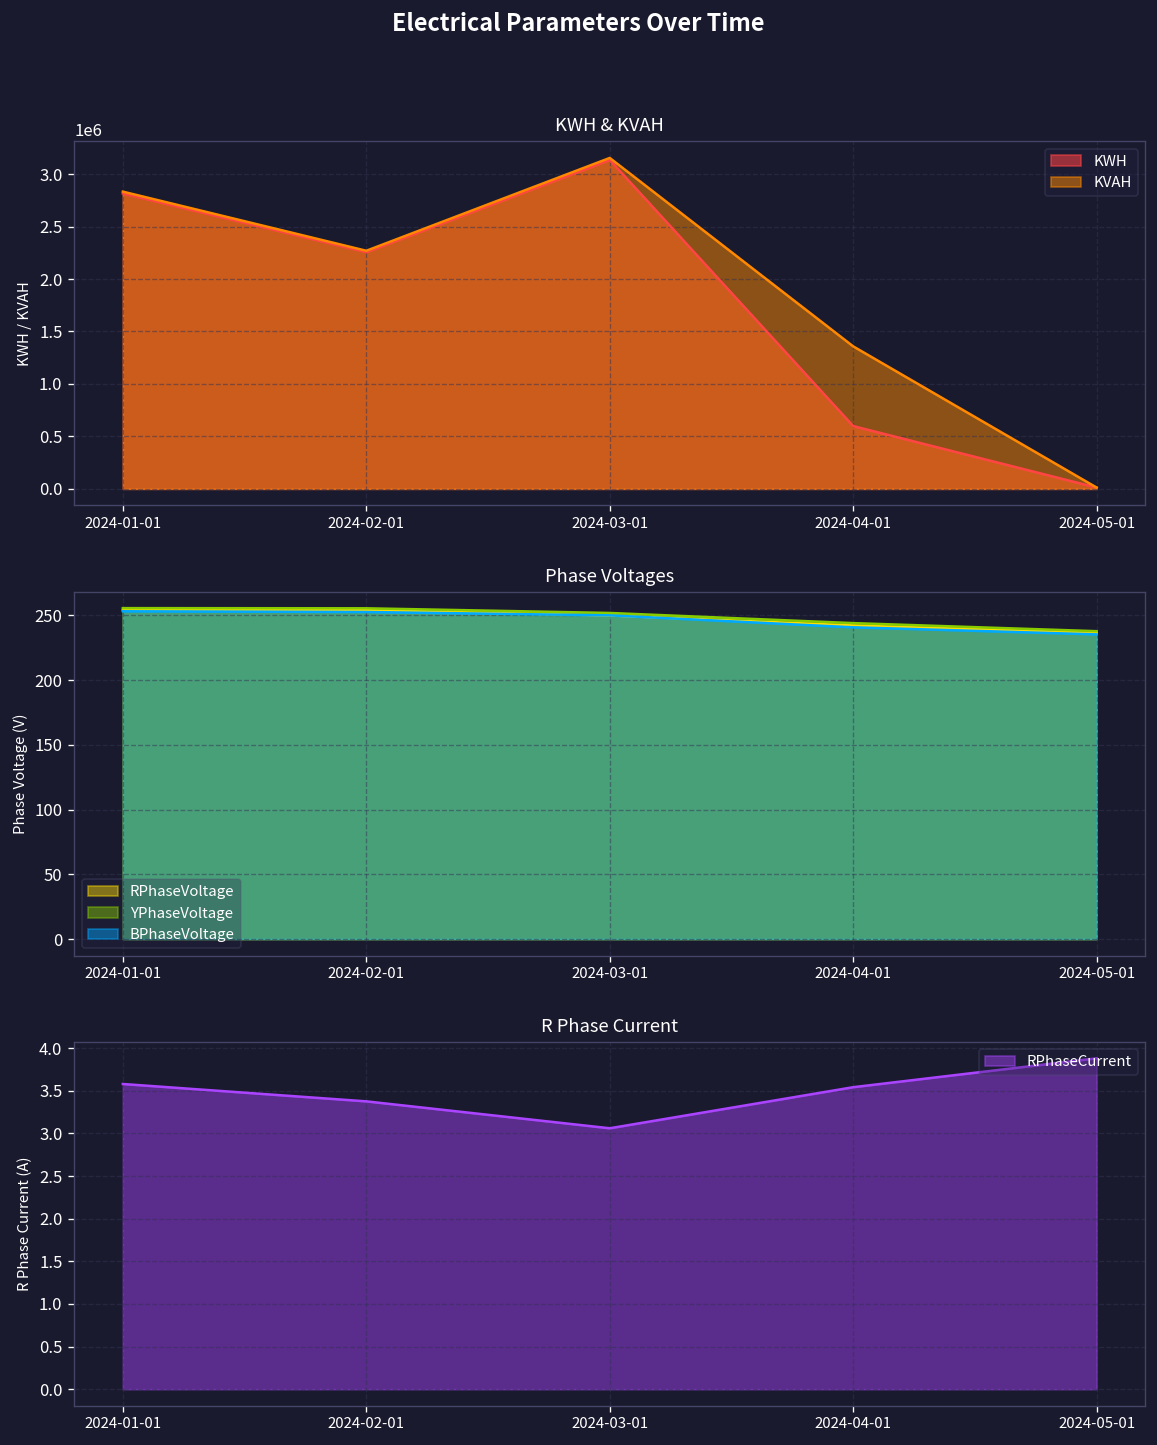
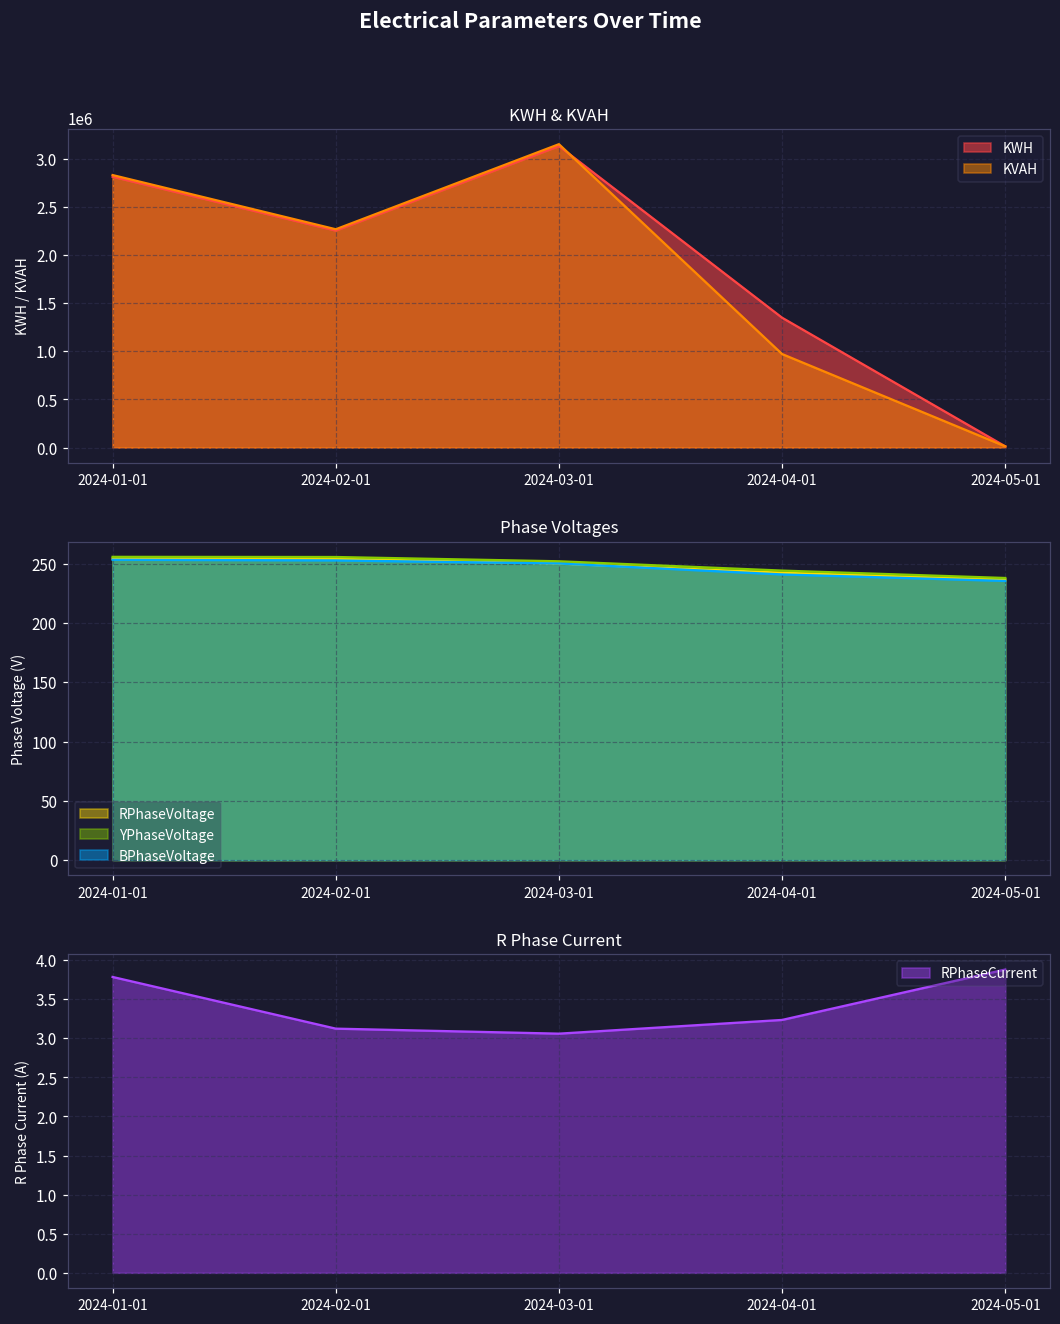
KWH & KVAH, KWH, 2024-04-01: 600000 -> 1300000
KWH & KVAH, KVAH, 2024-04-01: 1400000 -> 1000000
R Phase Current, 2024-01-01: 3.6 -> 3.8
R Phase Current, 2024-02-01: 3.4 -> 3.1
R Phase Current, 2024-04-01: 3.5 -> 3.2
